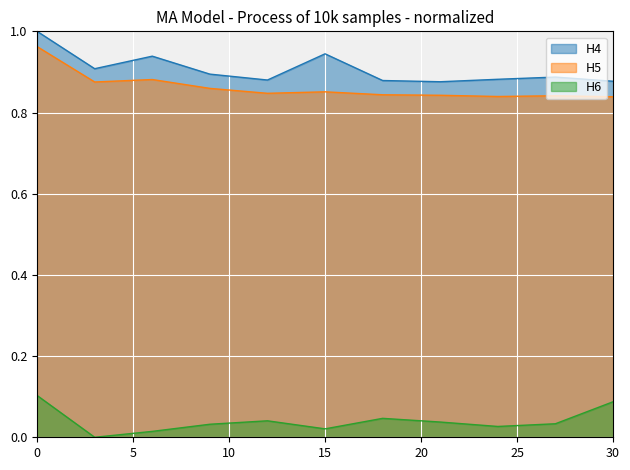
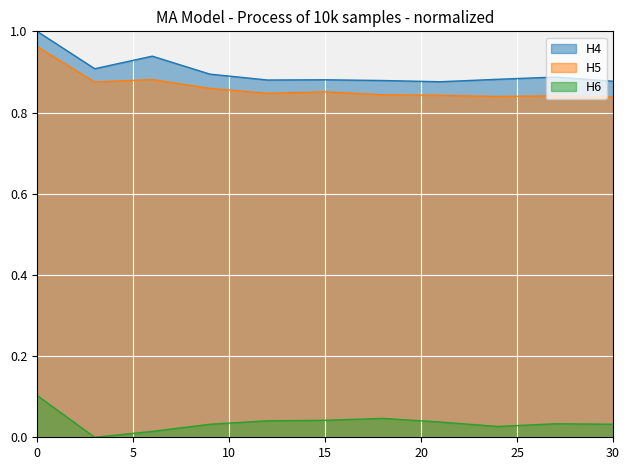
H4, 15: 0.94 -> 0.88
H6, 15: 0.02 -> 0.04
H6, 30: 0.09 -> 0.03
